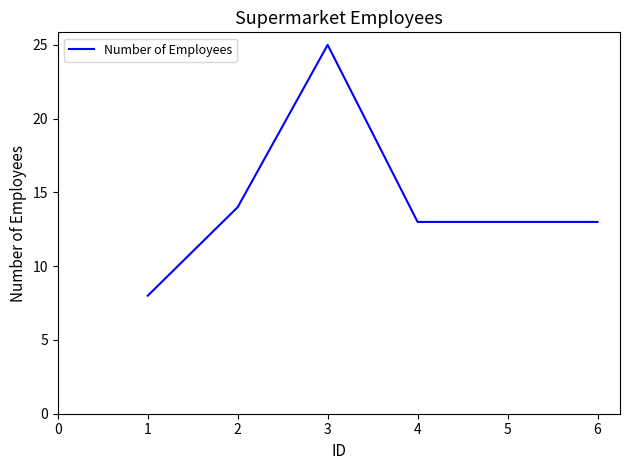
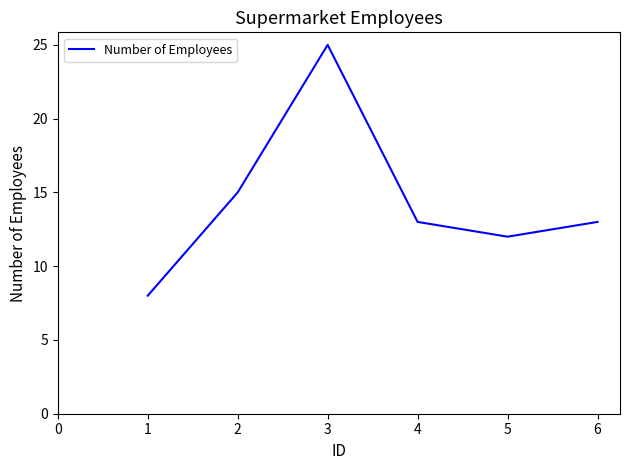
2: 14 -> 15
5: 13 -> 12
